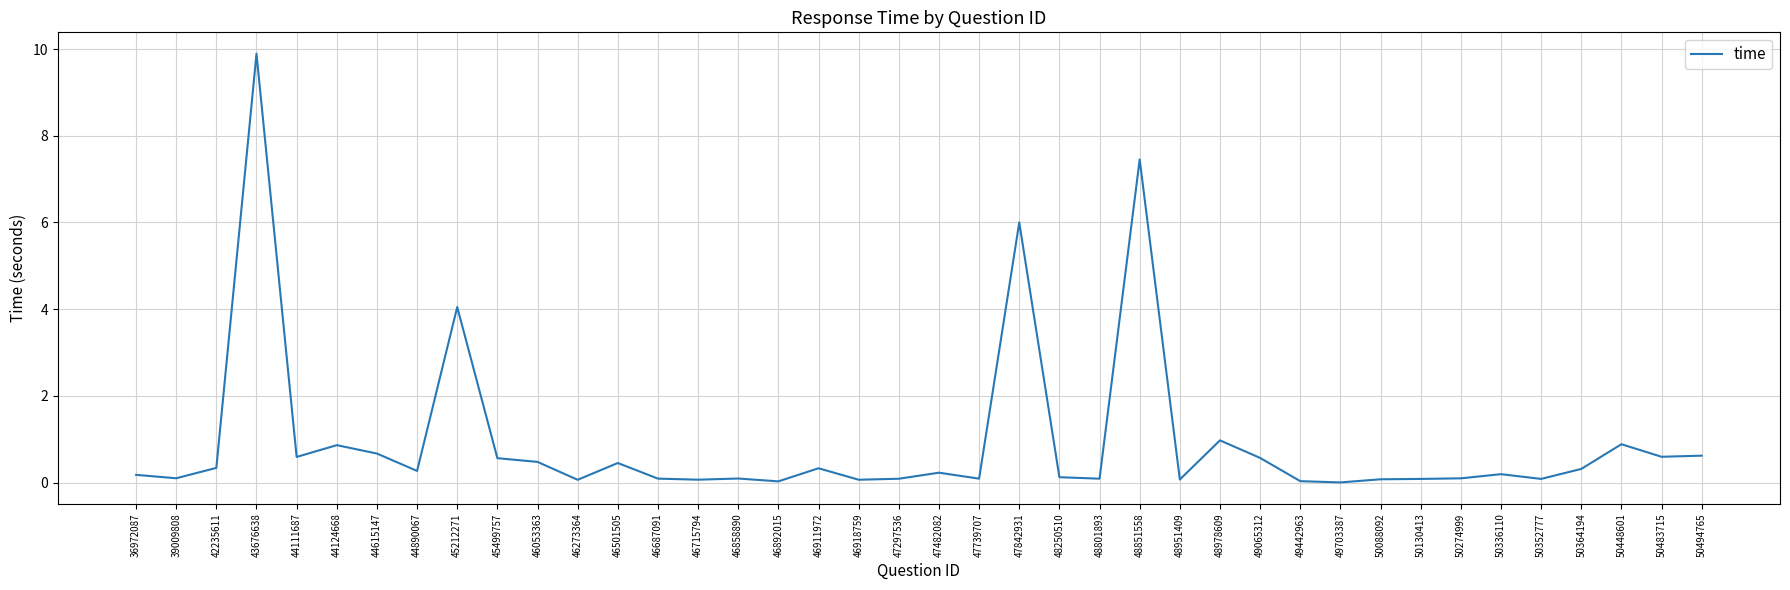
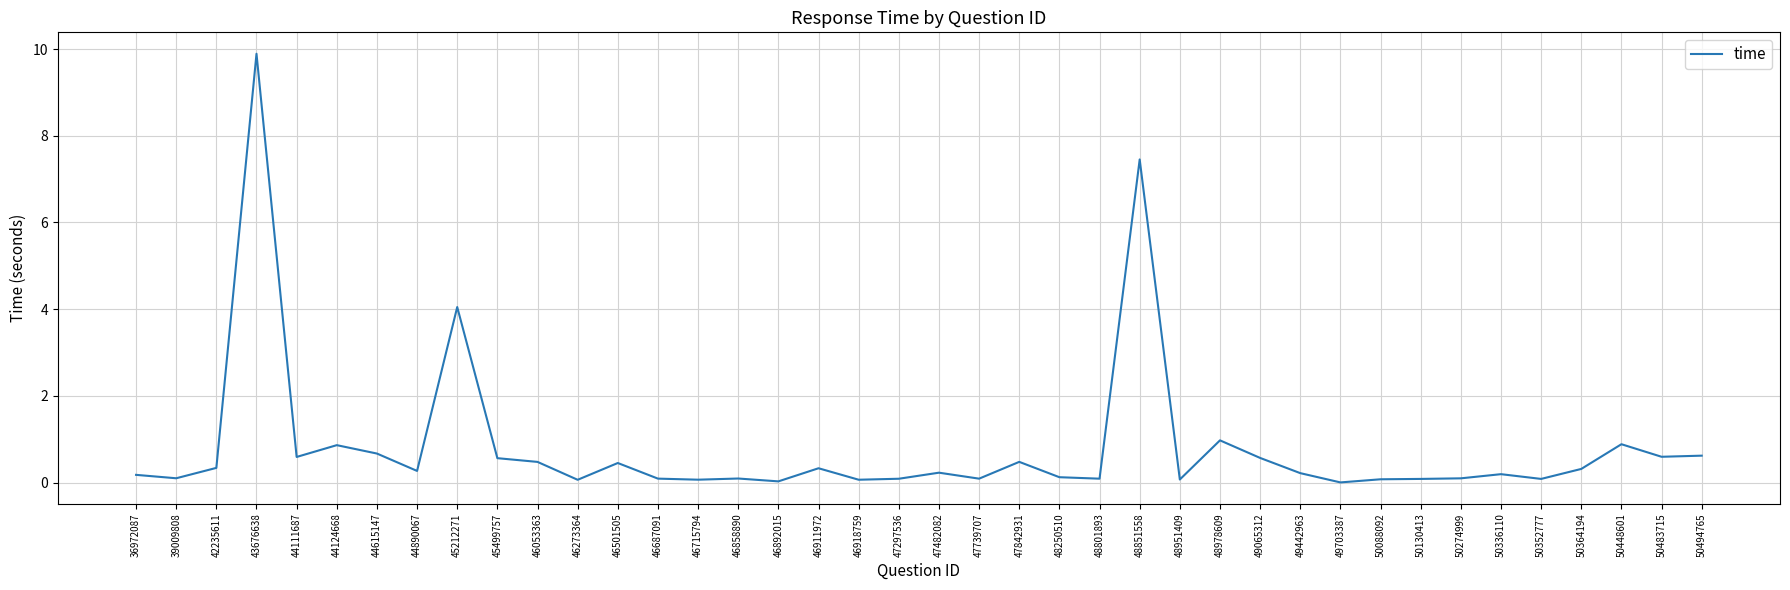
47842931: 6.0 -> 0.5
49442963: 0.0 -> 0.2
